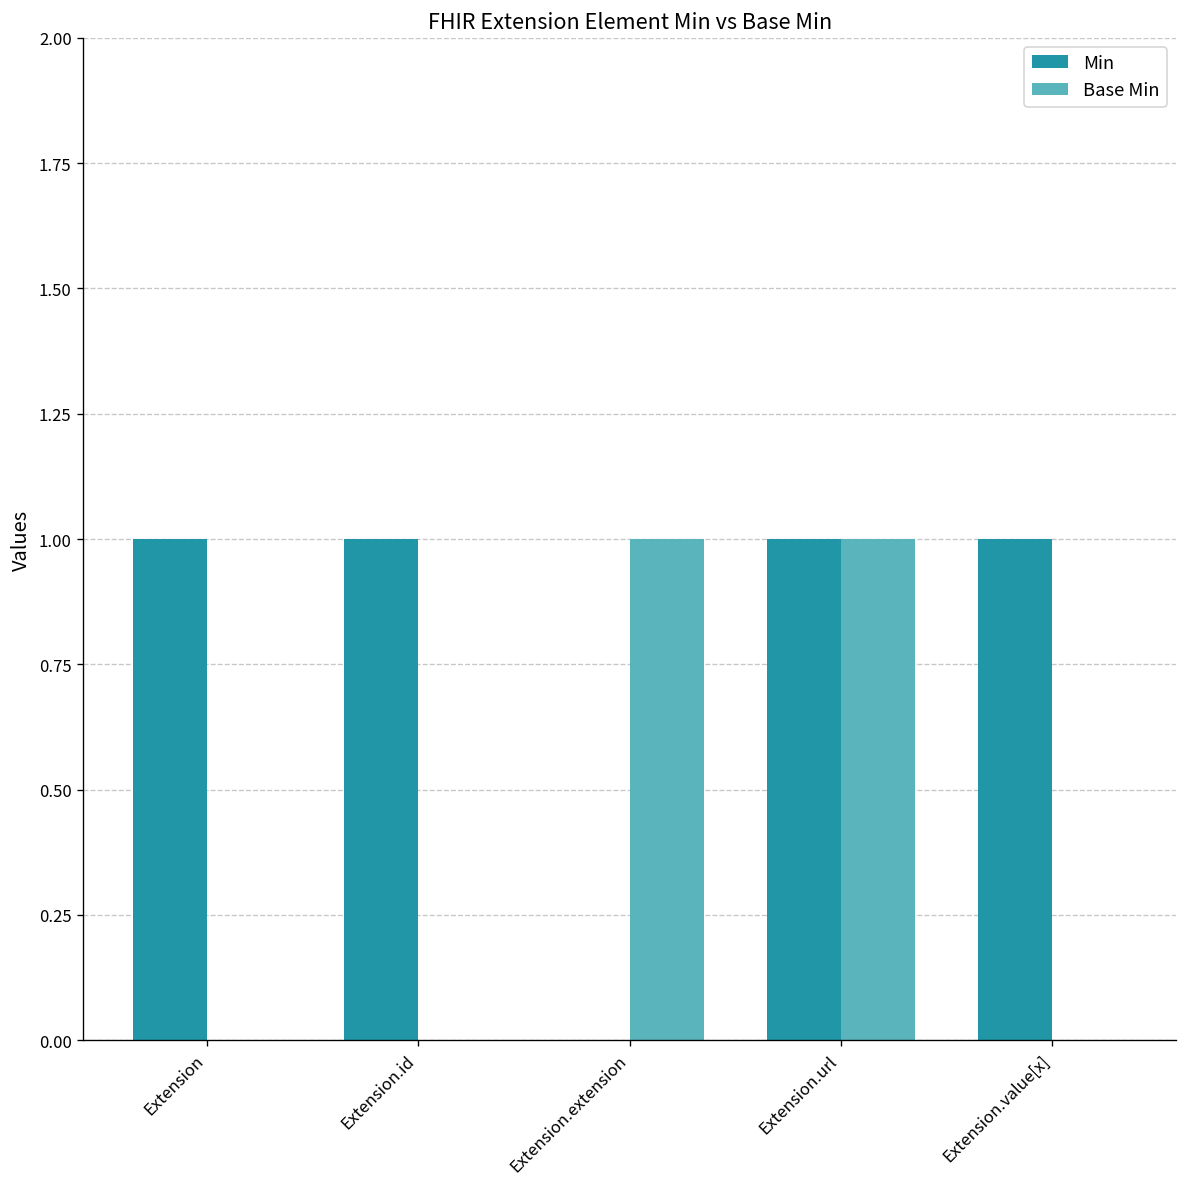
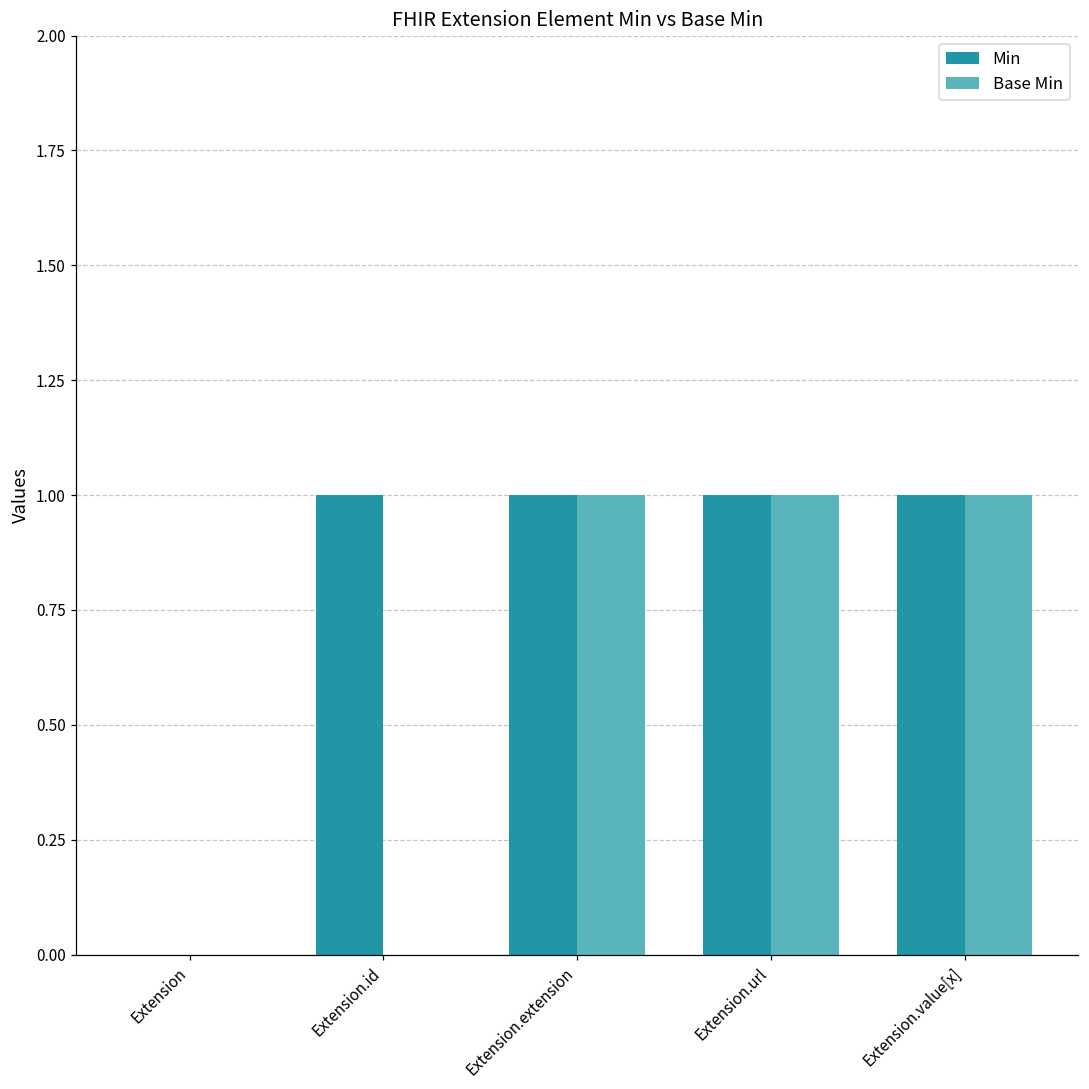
Min, Extension: 1 -> 0
Min, Extension.extension: 0 -> 1
Base Min, Extension.value[x]: 0 -> 1
